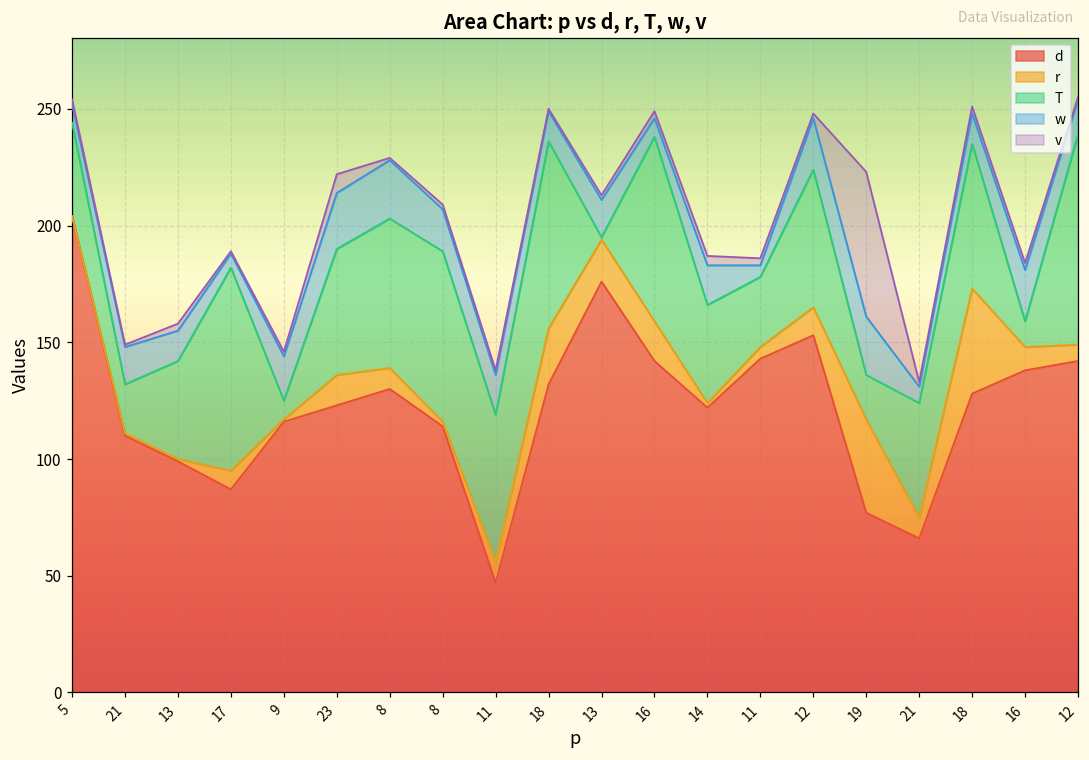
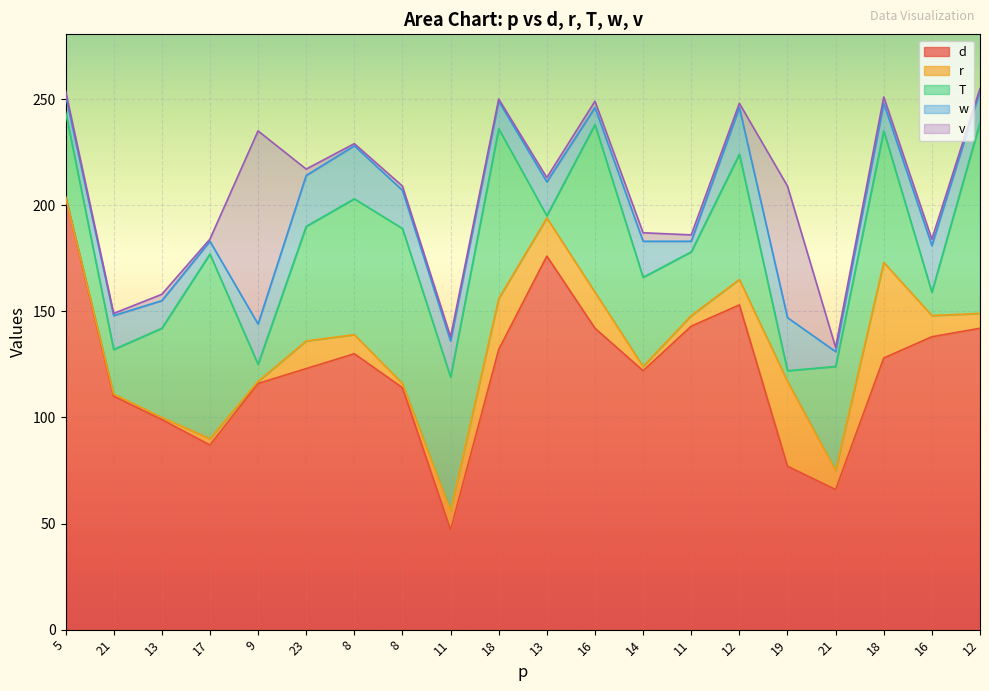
r, 17: 8 -> 3
v, 9: 2 -> 91
v, 23: 8 -> 3
T, 19: 19 -> 5
